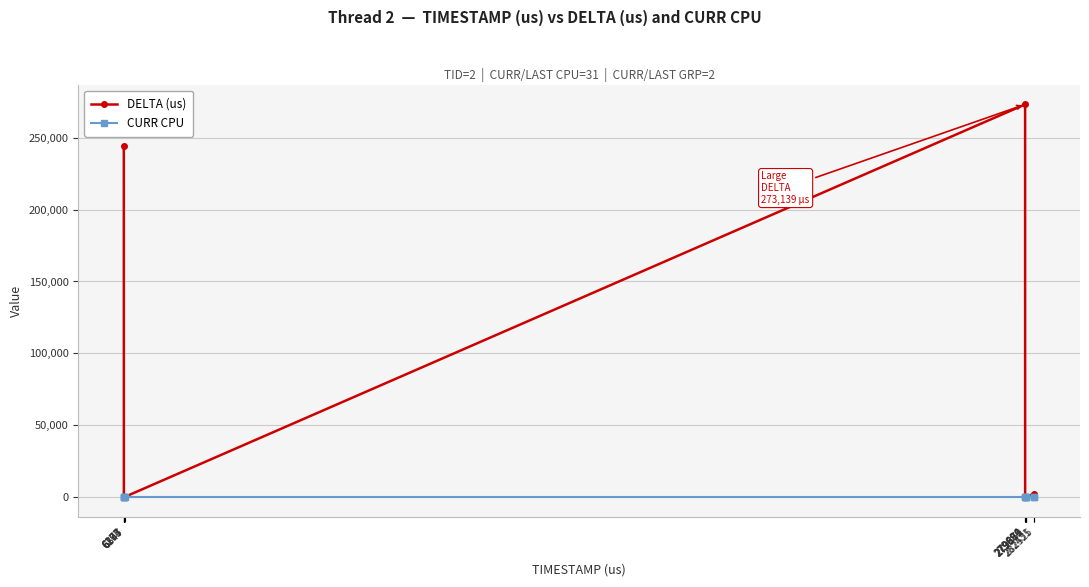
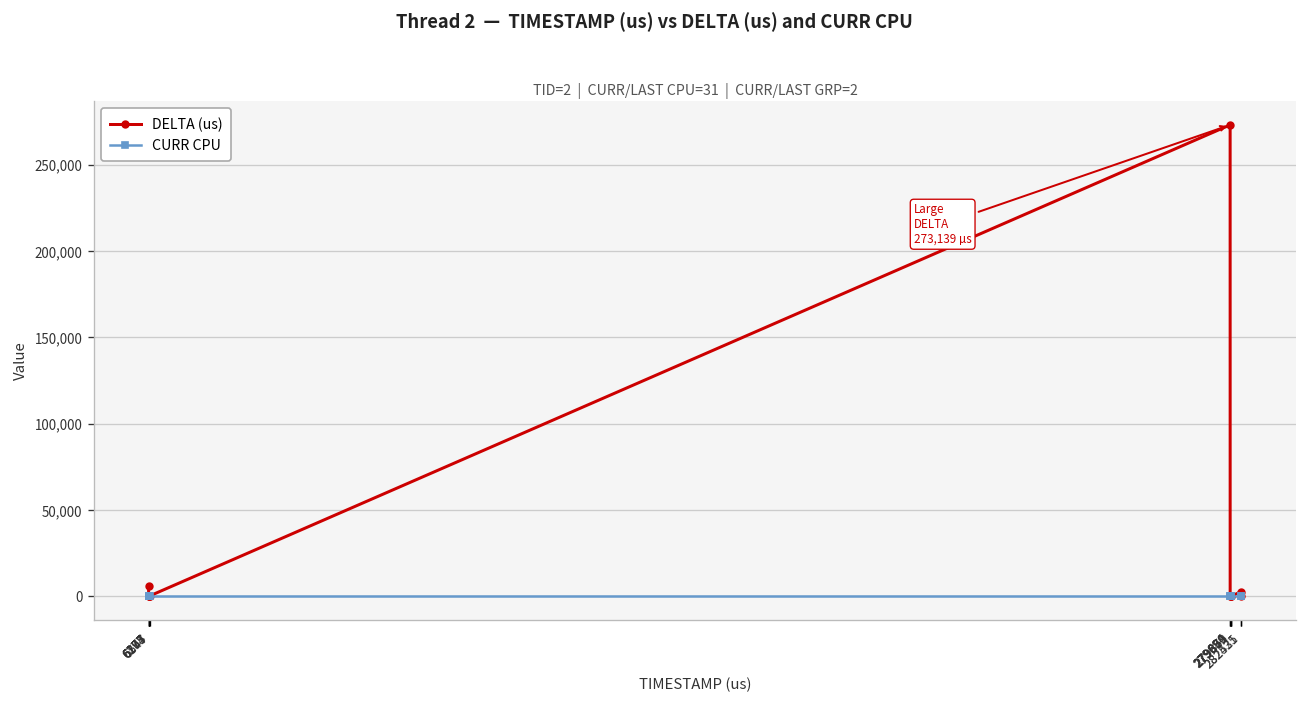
DELTA (us), 6177: 244,000 -> 6,000
